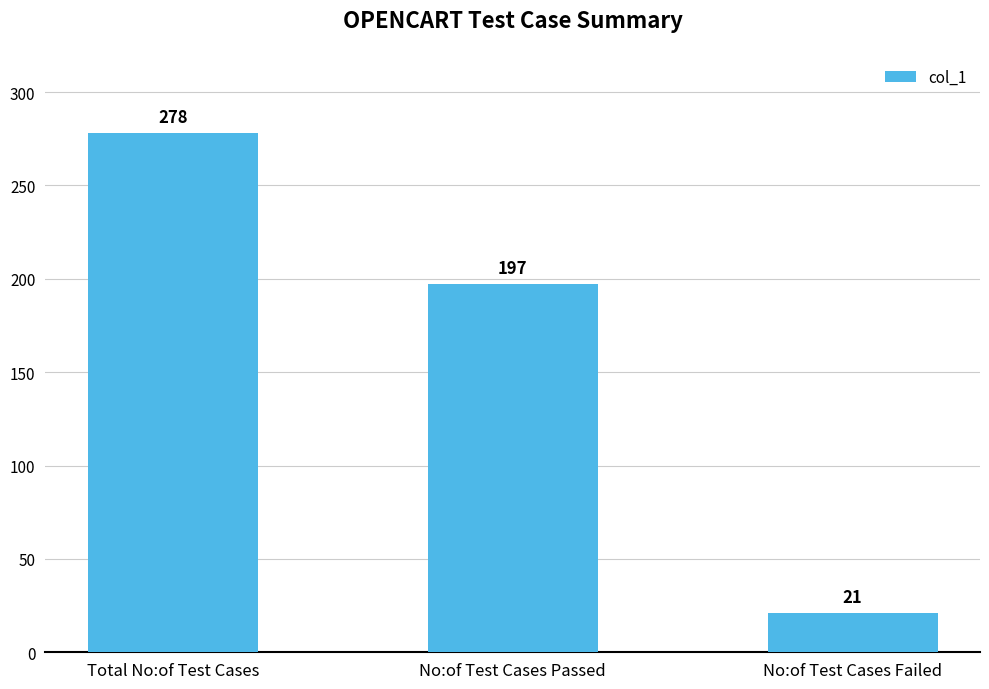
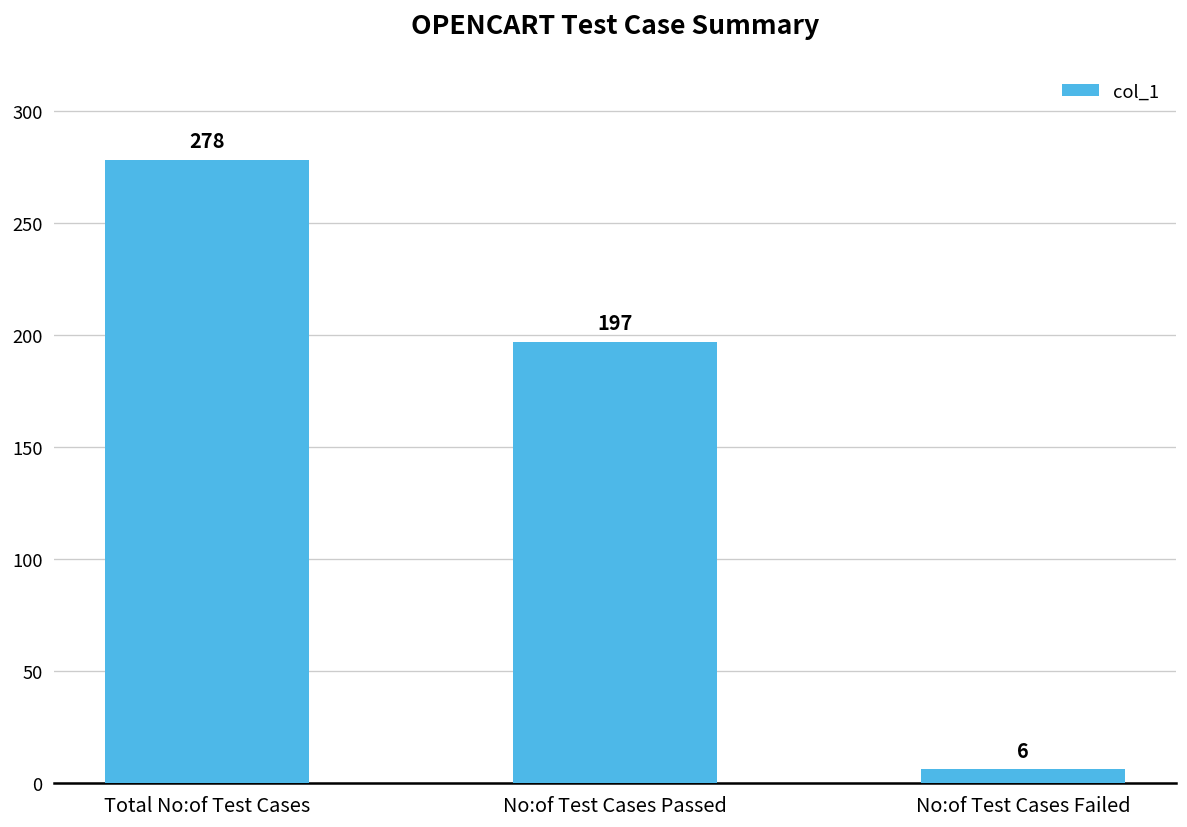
No:of Test Cases Failed: 21 -> 6
